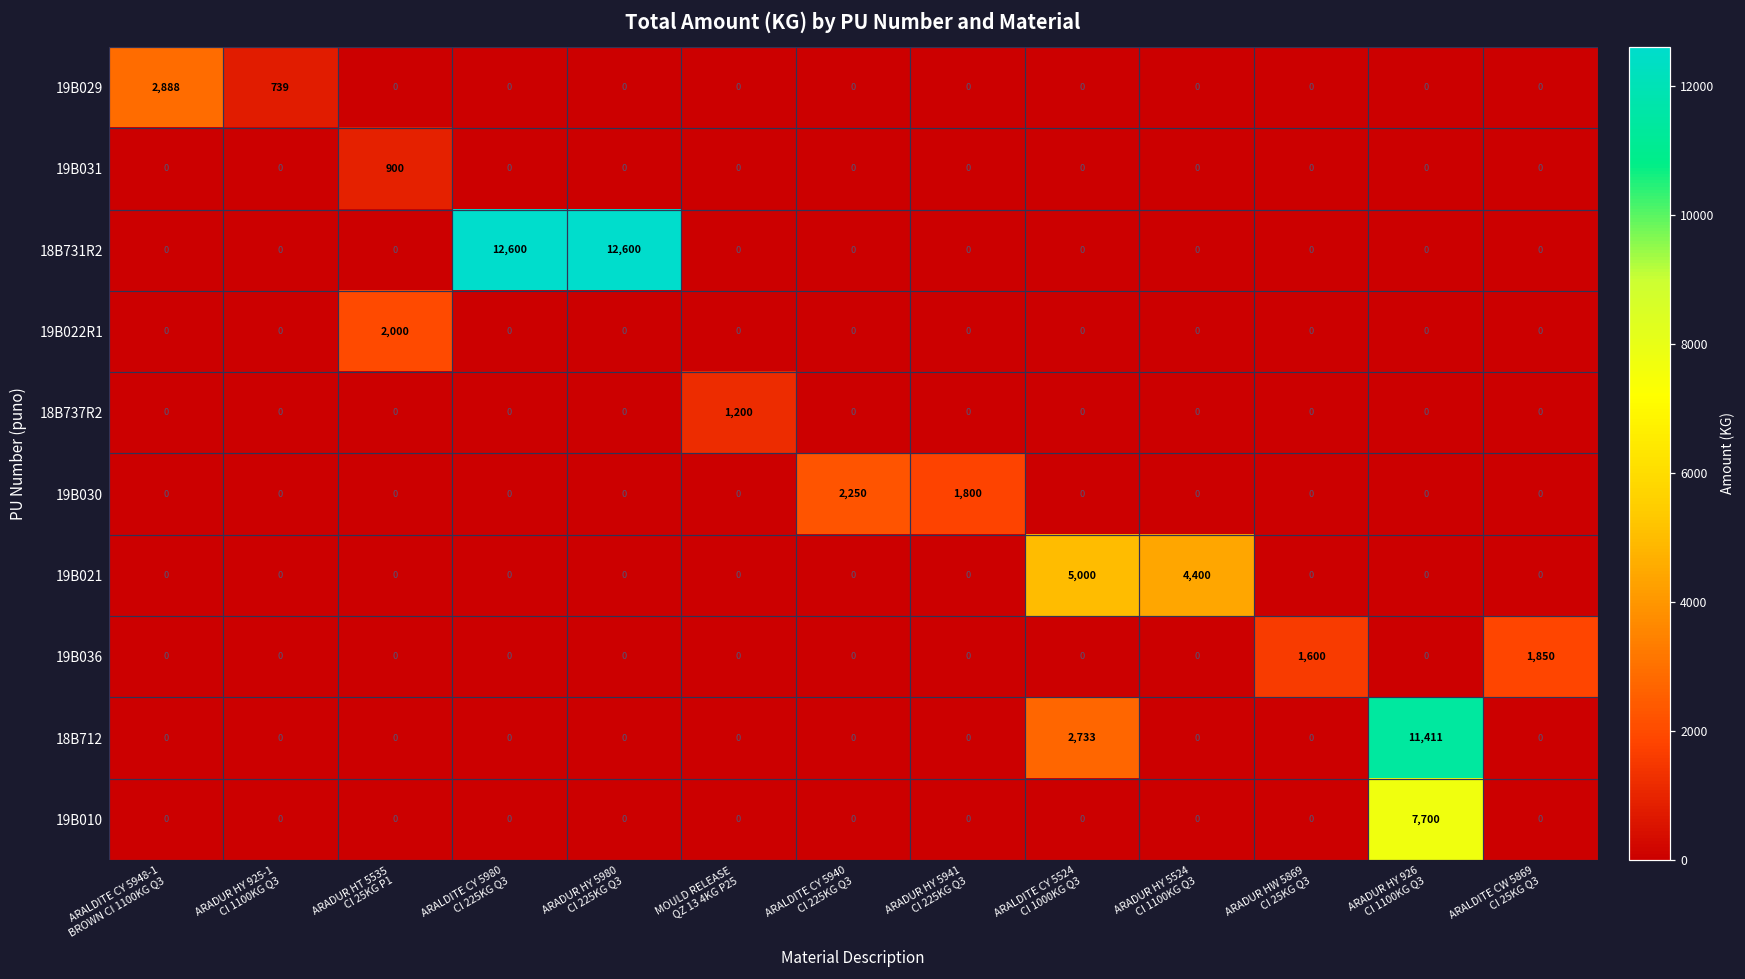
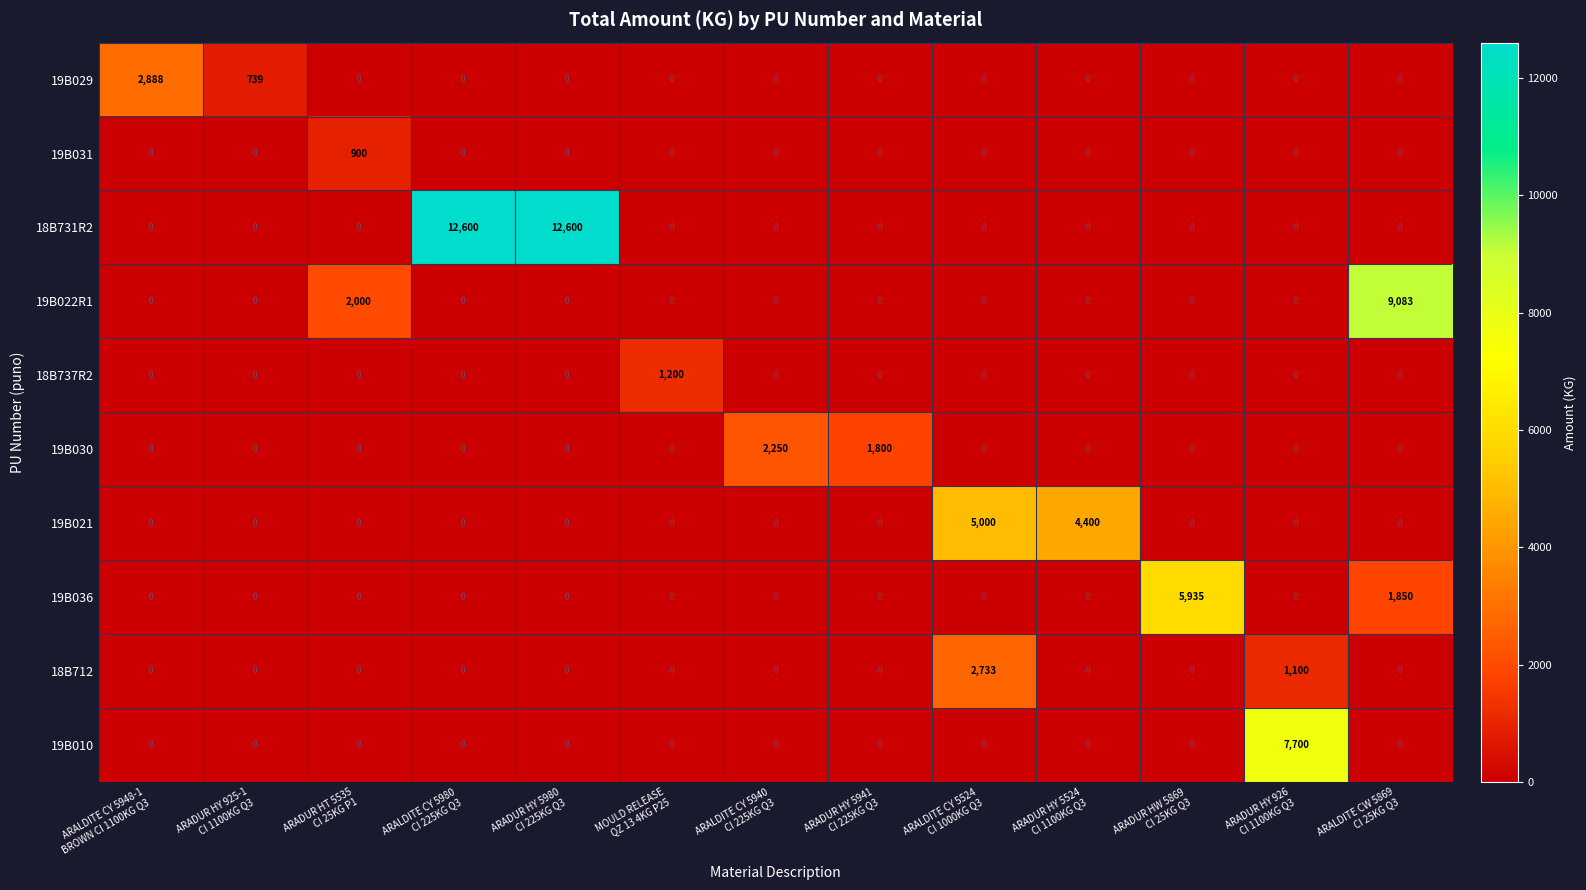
19B022R1, ARALDITE CW 5869 CI 25KG Q3: 0 -> 9,083
19B036, ARADUR HW 5869 CI 25KG Q3: 1,600 -> 5,935
18B712, ARADUR HY 926 CI 1100KG Q3: 11,411 -> 1,100
